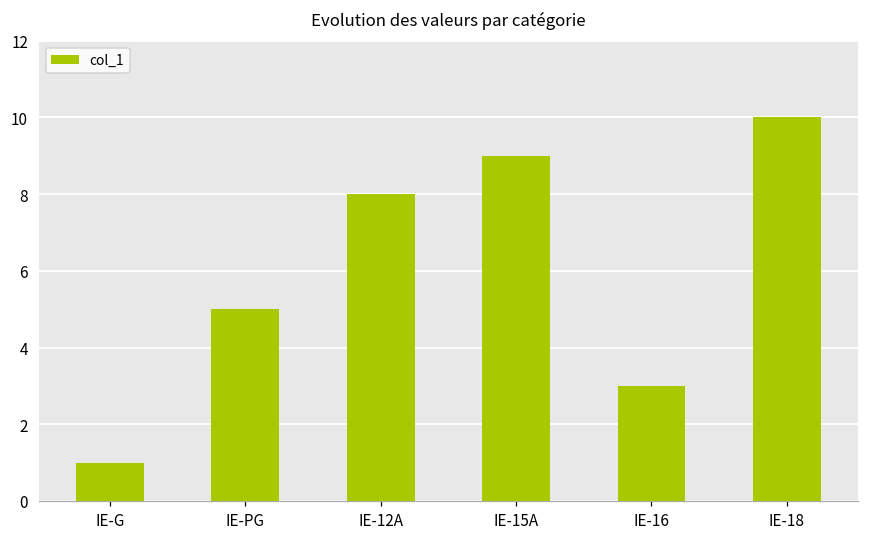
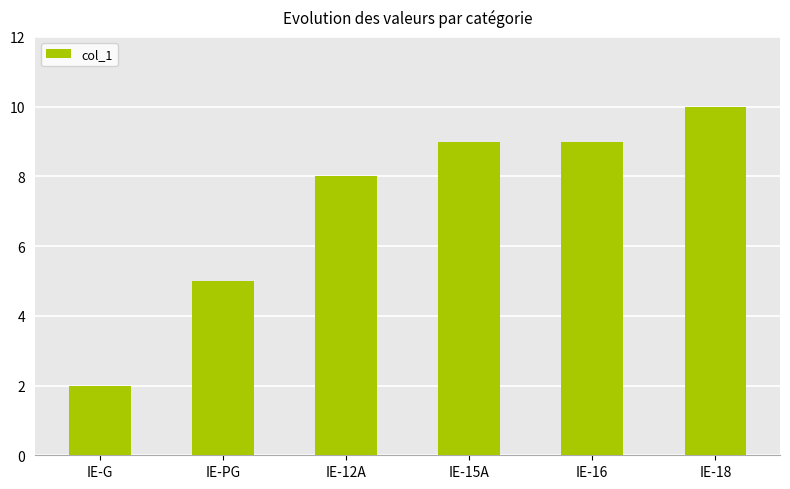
IE-G: 1 -> 2
IE-16: 3 -> 9
